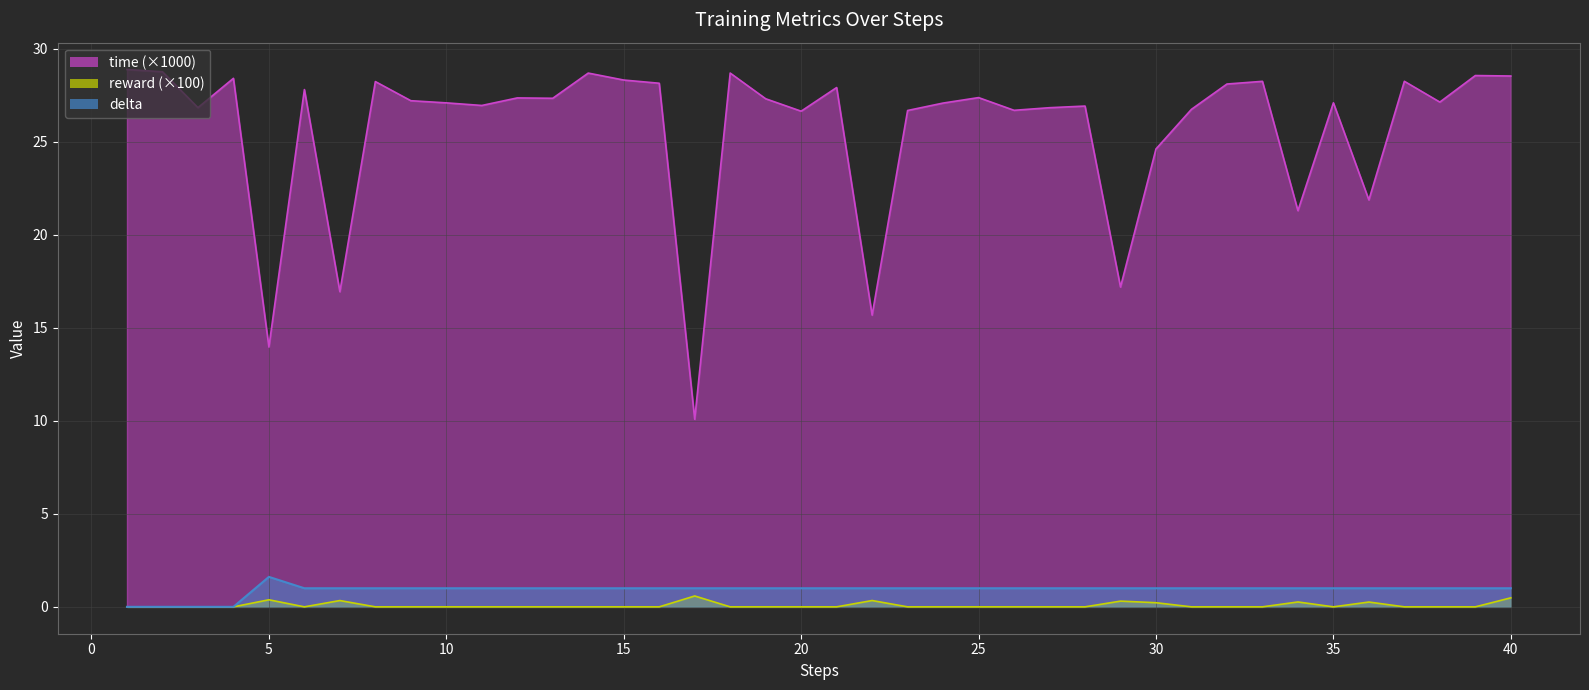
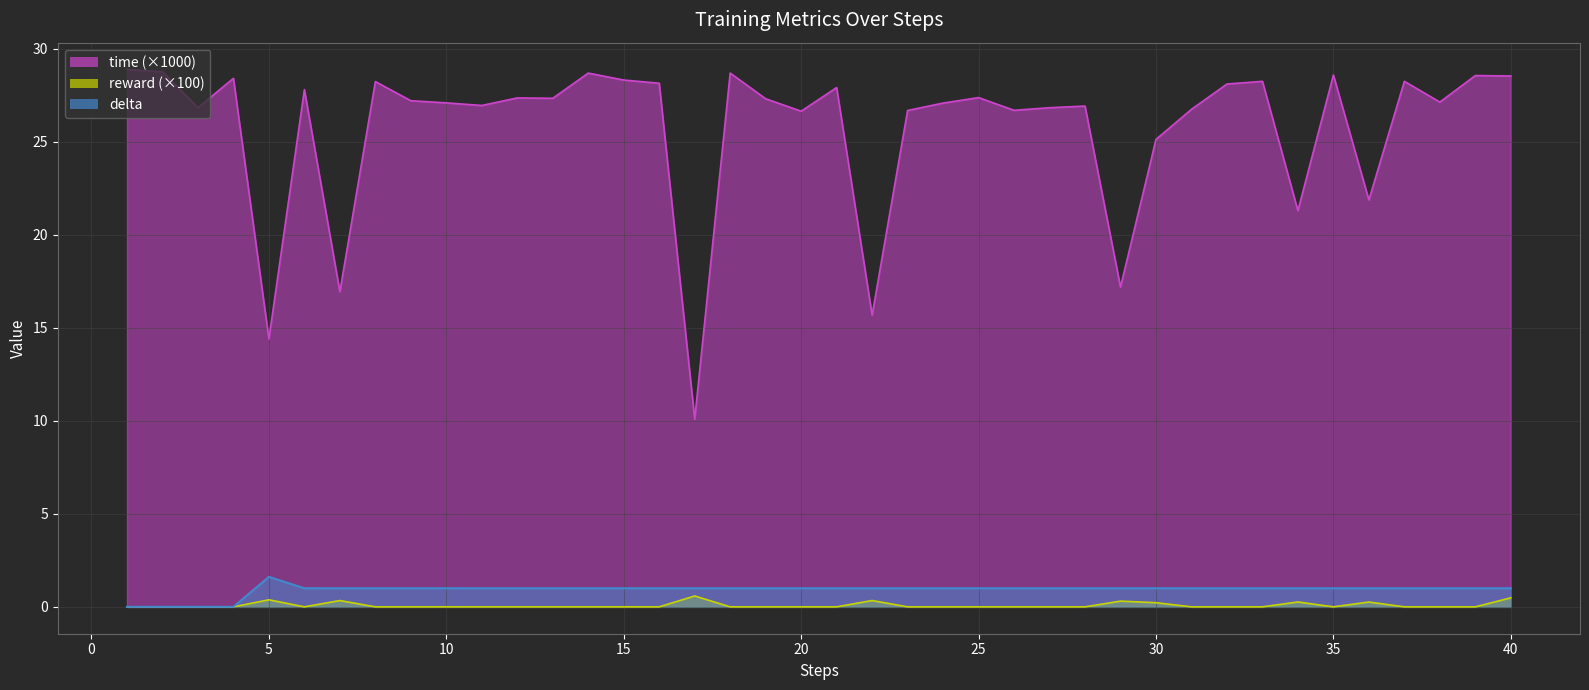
time (×1000), 5: 14.0 -> 14.4
time (×1000), 30: 24.6 -> 25.1
time (×1000), 35: 27.1 -> 28.6
